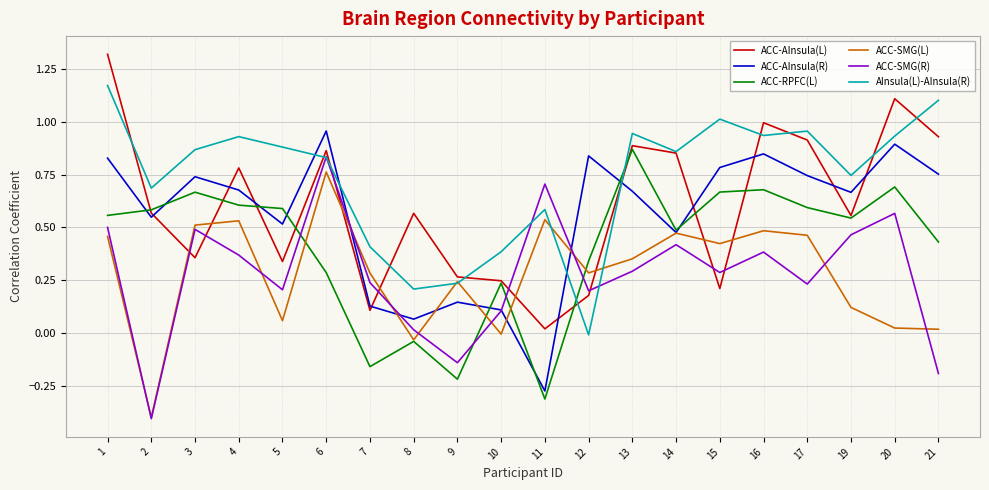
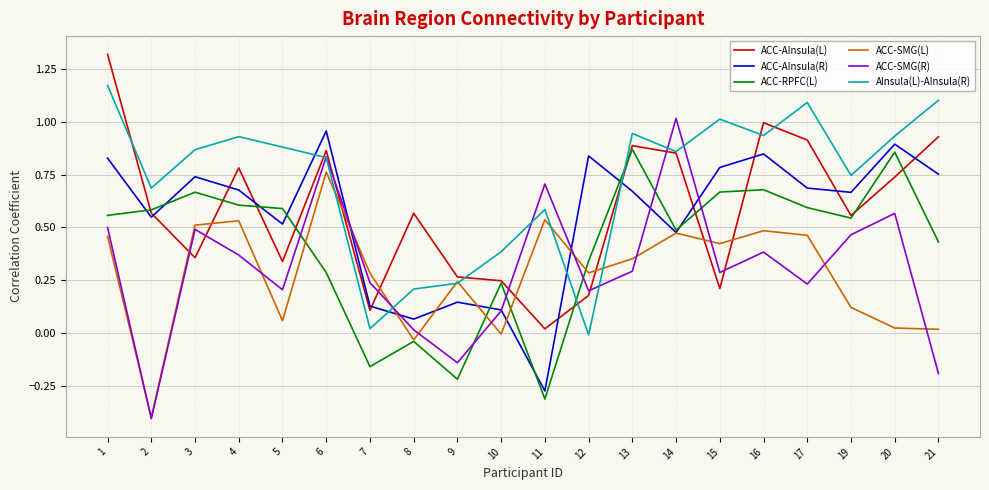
AInsula(L)-AInsula(R), 7: 0.41 -> 0.02
ACC-SMG(R), 14: 0.42 -> 1.02
ACC-AInsula(R), 17: 0.75 -> 0.69
AInsula(L)-AInsula(R), 17: 0.96 -> 1.09
ACC-AInsula(L), 20: 1.11 -> 0.74
ACC-RPFC(L), 20: 0.69 -> 0.86
